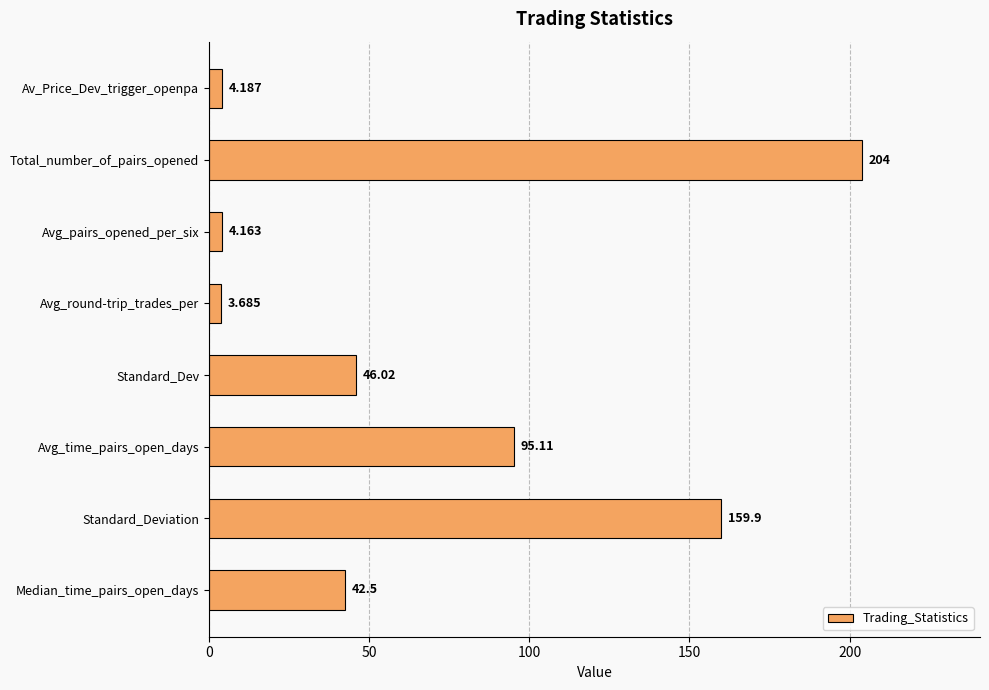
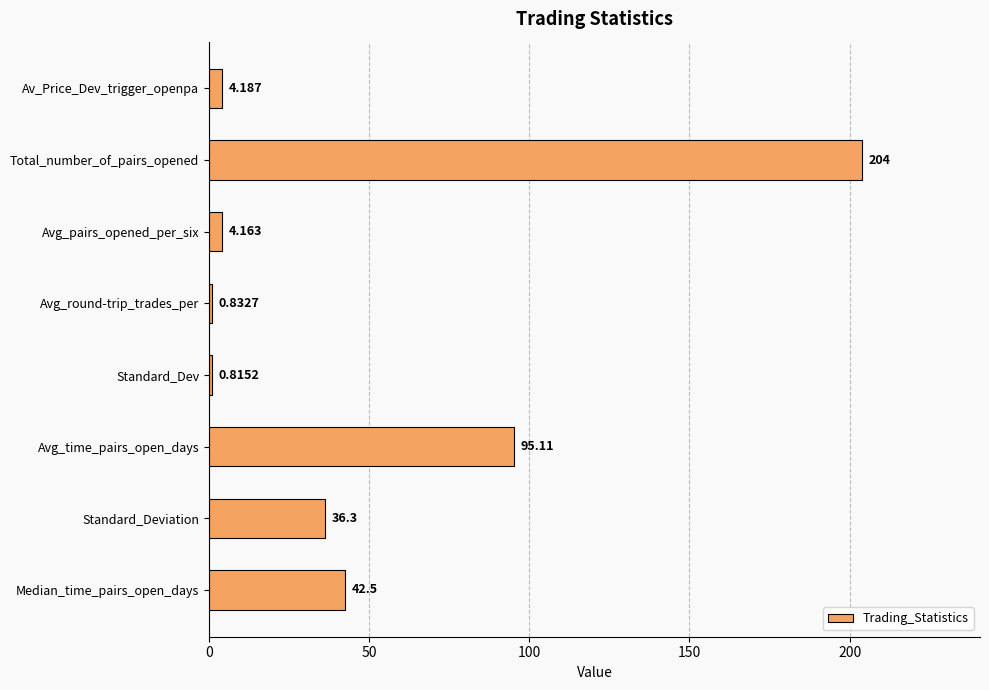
Avg_round-trip_trades_per: 3.685 -> 0.8327
Standard_Dev: 46.02 -> 0.8152
Standard_Deviation: 159.9 -> 36.3
